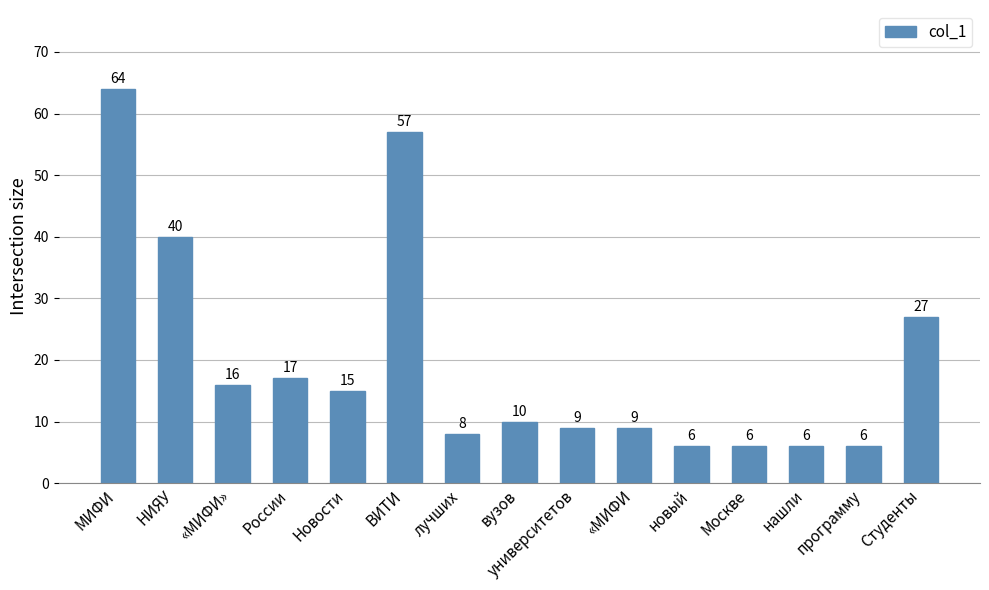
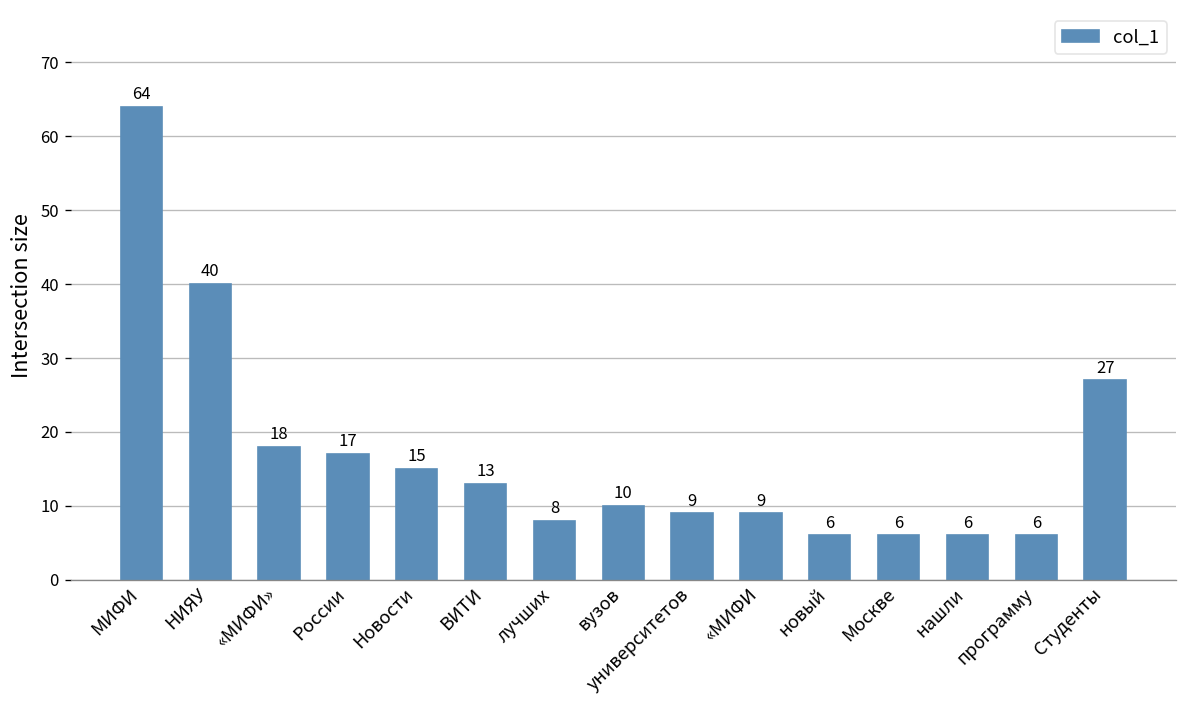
«МИФИ»: 16 -> 18
ВИТИ: 57 -> 13
